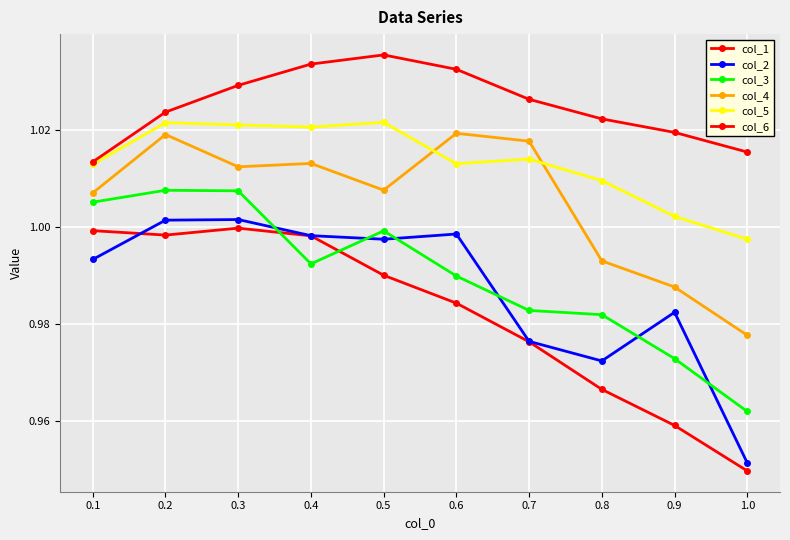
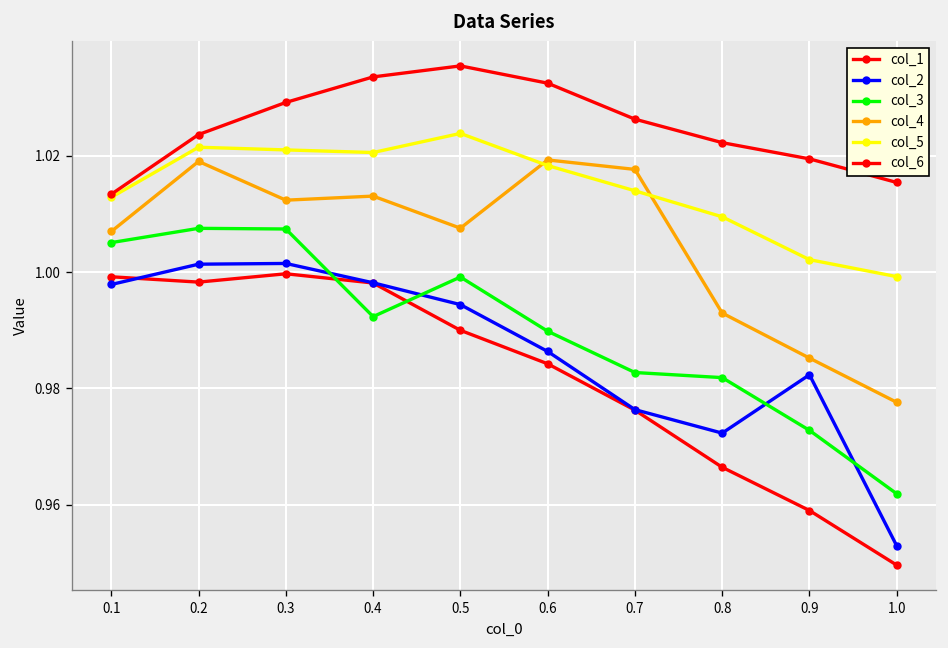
col_2, 0.1: 0.993 -> 0.998
col_2, 0.5: 0.997 -> 0.994
col_5, 0.5: 1.022 -> 1.024
col_2, 0.6: 0.998 -> 0.986
col_5, 0.6: 1.013 -> 1.018
col_4, 0.9: 0.988 -> 0.985
col_2, 1.0: 0.951 -> 0.953
col_5, 1.0: 0.997 -> 0.999
